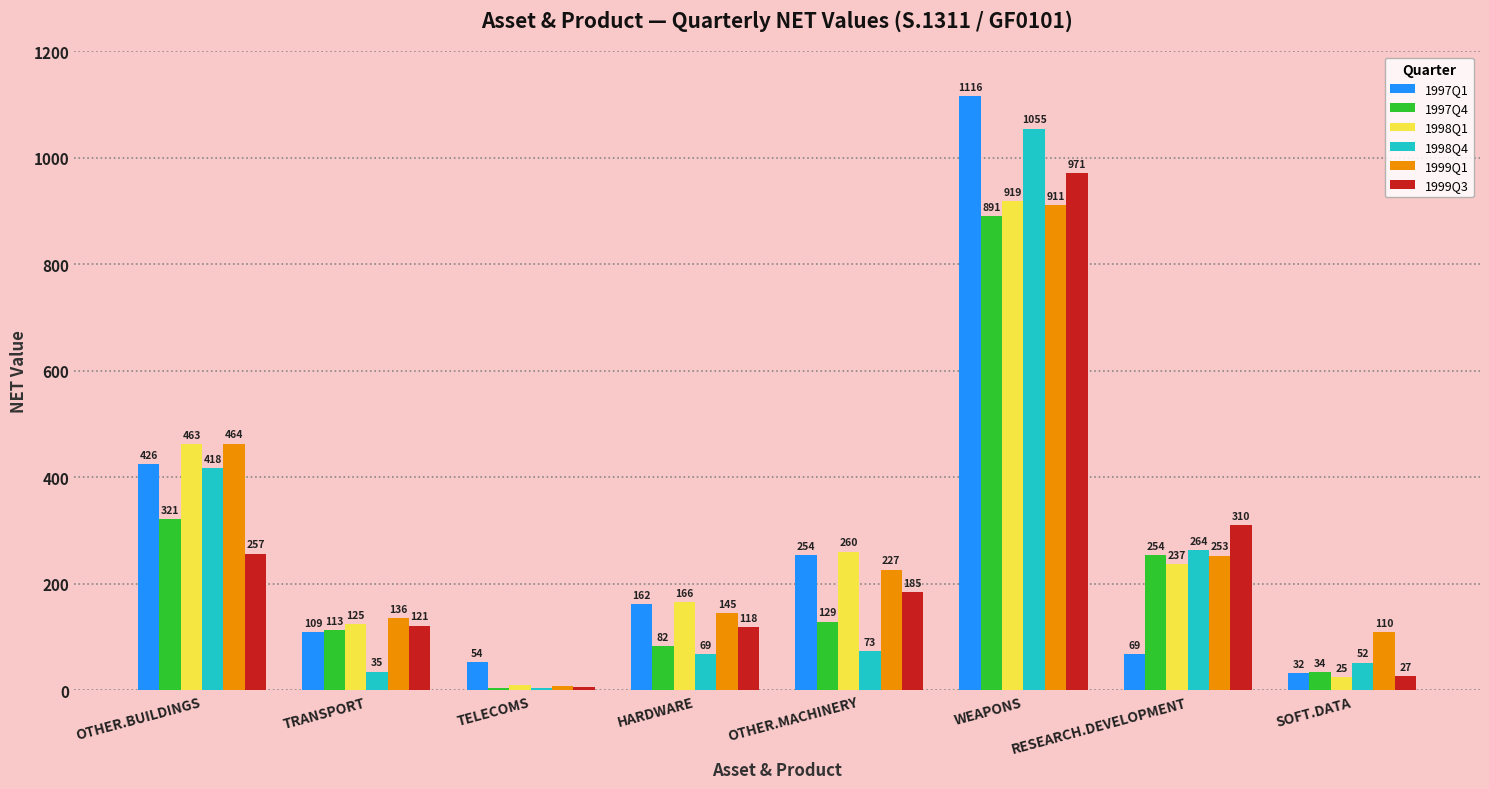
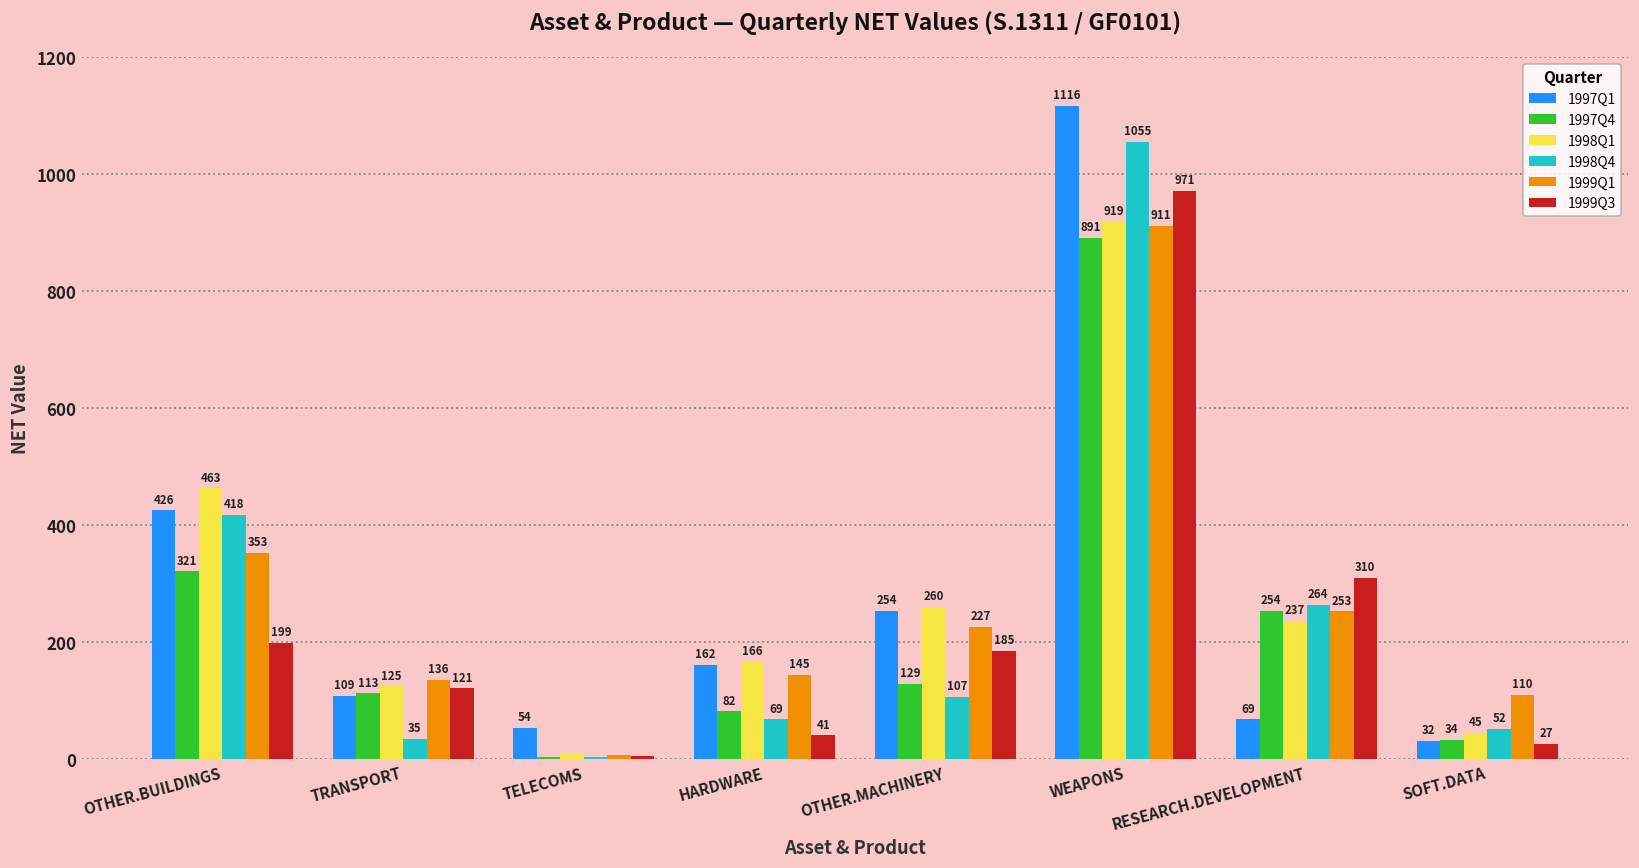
1999Q1, OTHER.BUILDINGS: 464 -> 353
1999Q3, OTHER.BUILDINGS: 257 -> 199
1999Q3, HARDWARE: 118 -> 41
1998Q4, OTHER.MACHINERY: 73 -> 107
1998Q1, SOFT.DATA: 25 -> 45
